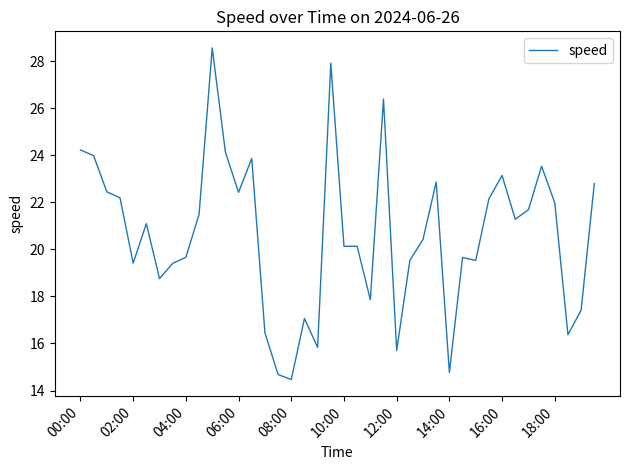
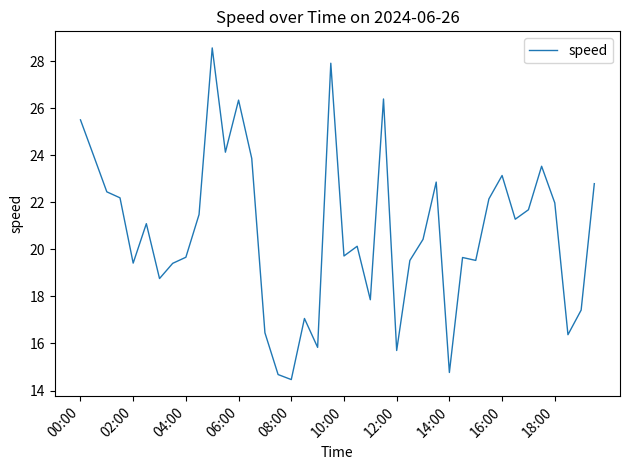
00:00: 24.2 -> 25.5
06:00: 22.4 -> 26.4
10:00: 20.1 -> 19.7
